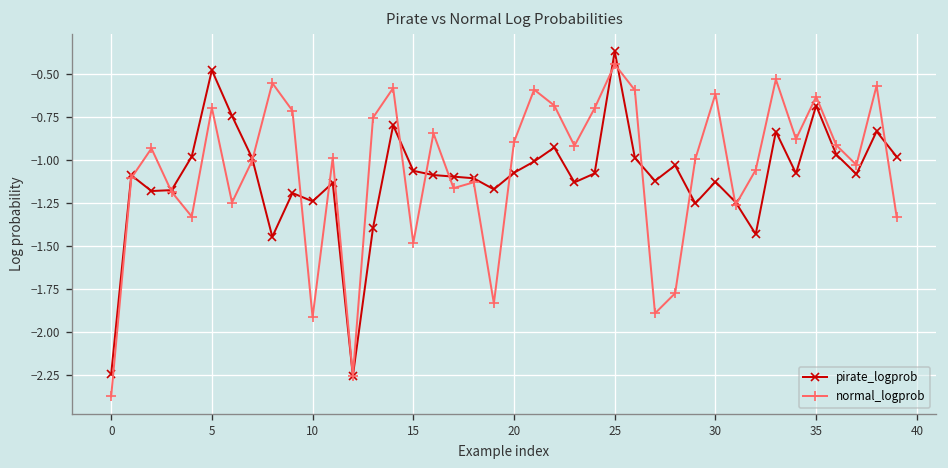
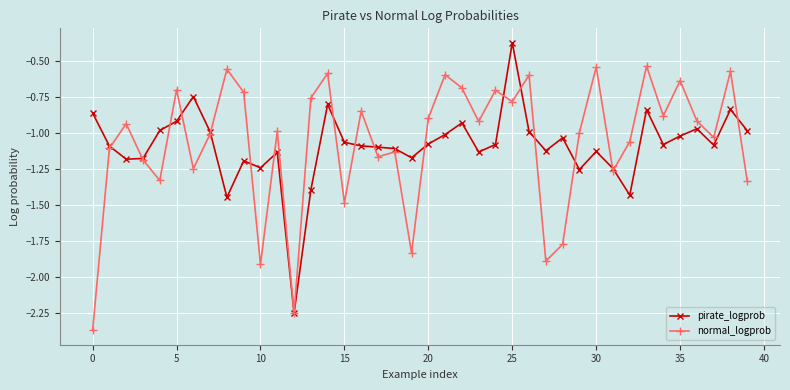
pirate_logprob, 0: -2.24 -> -0.86
pirate_logprob, 5: -0.48 -> -0.92
normal_logprob, 25: -0.45 -> -0.78
normal_logprob, 30: -0.62 -> -0.54
pirate_logprob, 35: -0.68 -> -1.02
